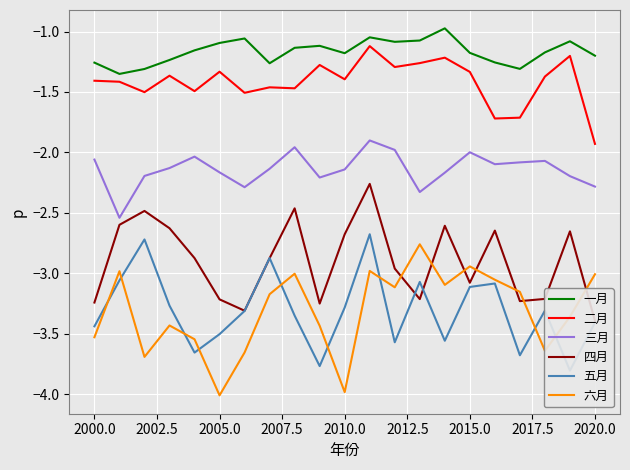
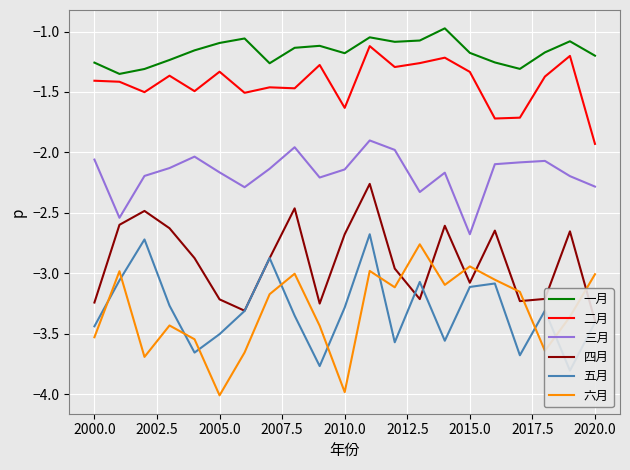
二月, 2010.0: -1.40 -> -1.63
三月, 2015.0: -2.00 -> -2.68
